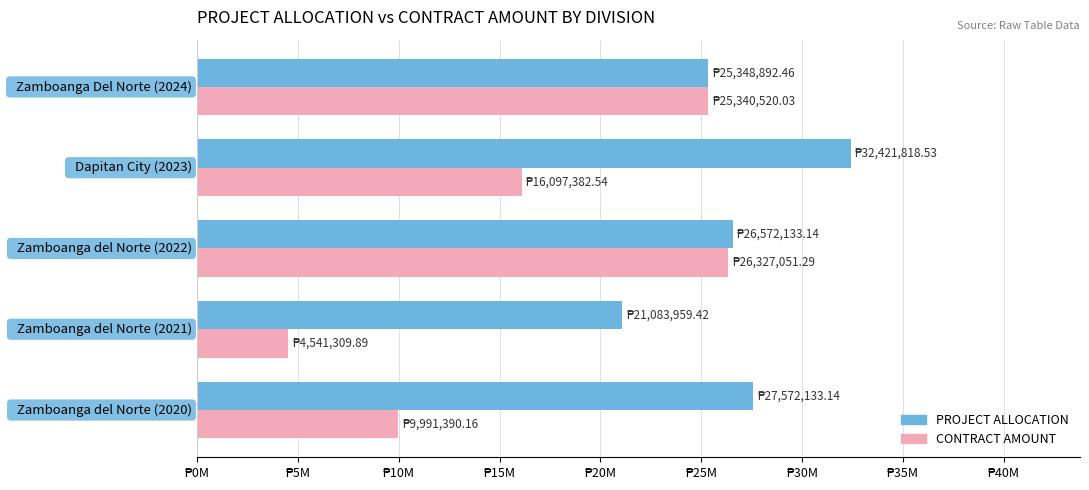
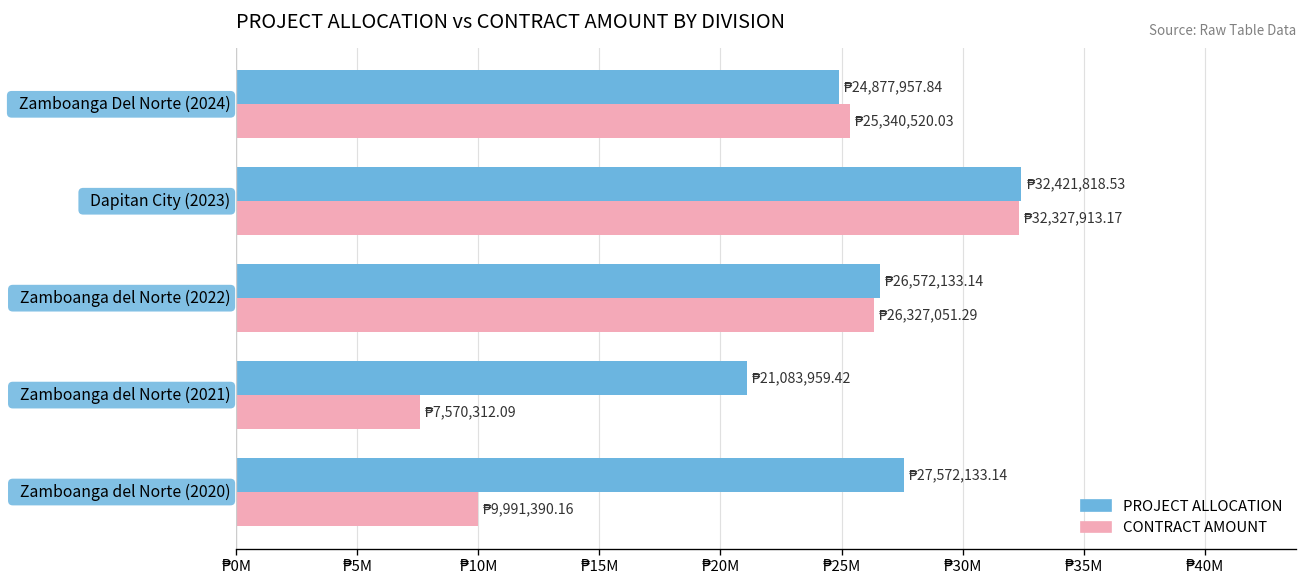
PROJECT ALLOCATION, Zamboanga Del Norte (2024): 25,348,892.46 -> 24,877,957.84
CONTRACT AMOUNT, Dapitan City (2023): 16,097,382.54 -> 32,327,913.17
CONTRACT AMOUNT, Zamboanga del Norte (2021): 4,541,309.89 -> 7,570,312.09
